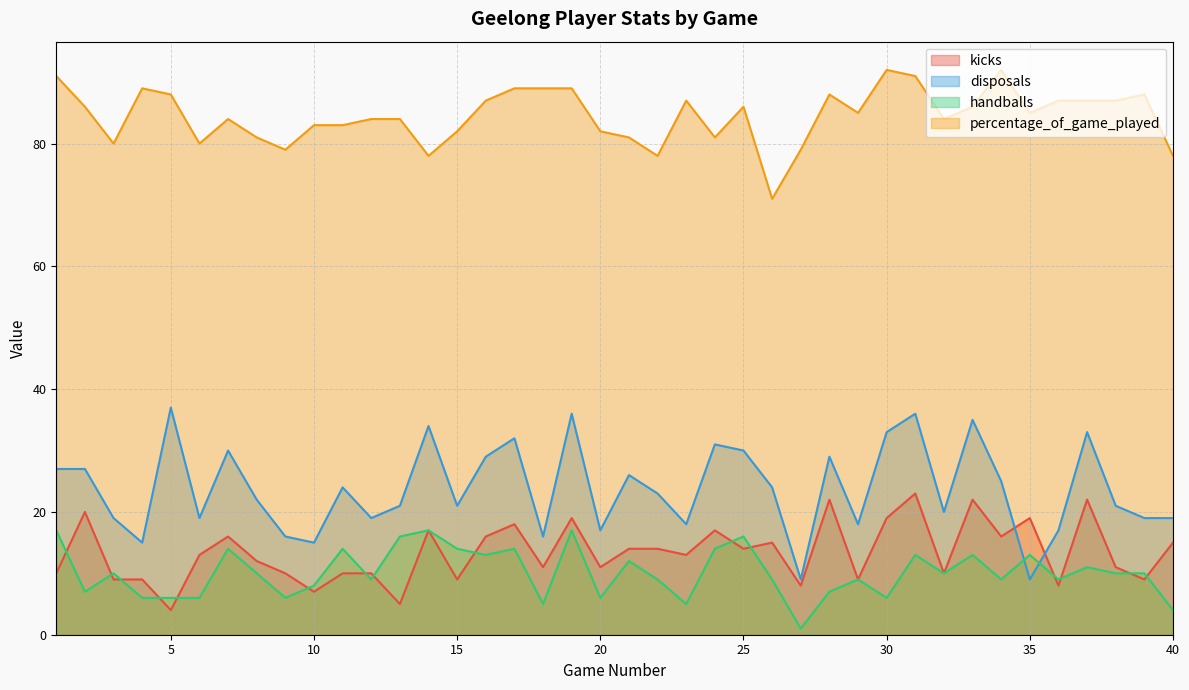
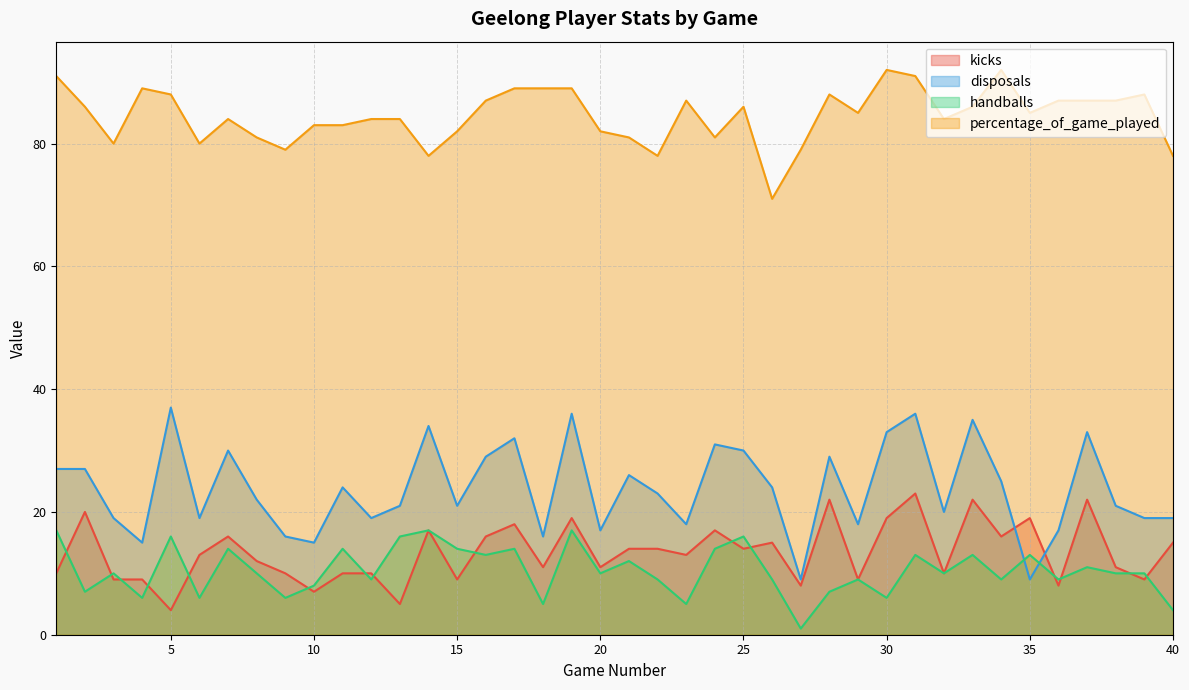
handballs, 5: 6 -> 16
handballs, 20: 6 -> 10
